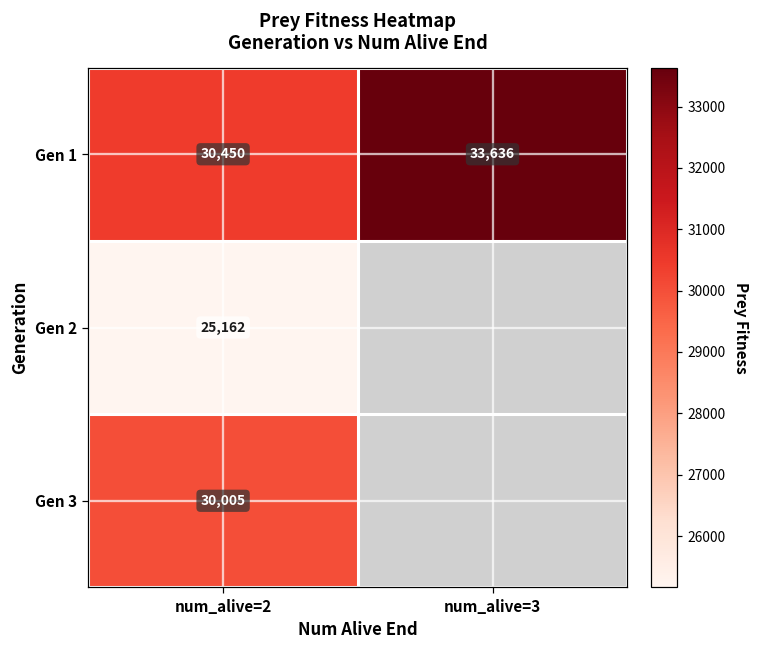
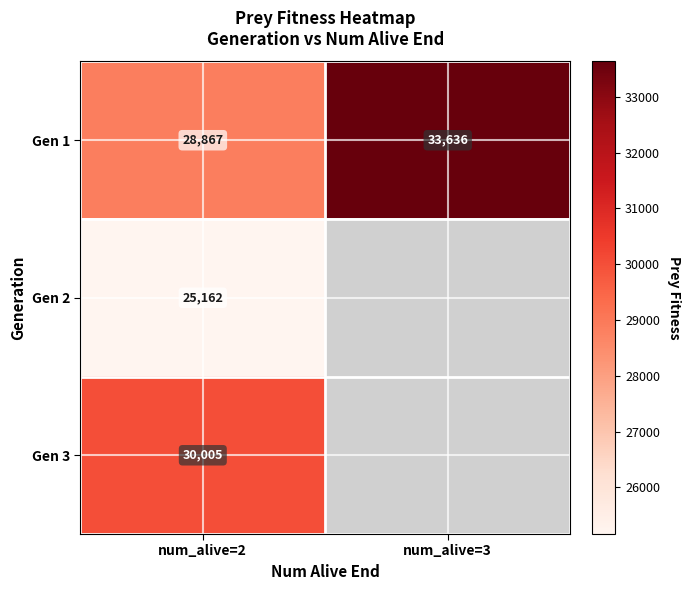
Gen 1, num_alive=2: 30,450 -> 28,867
